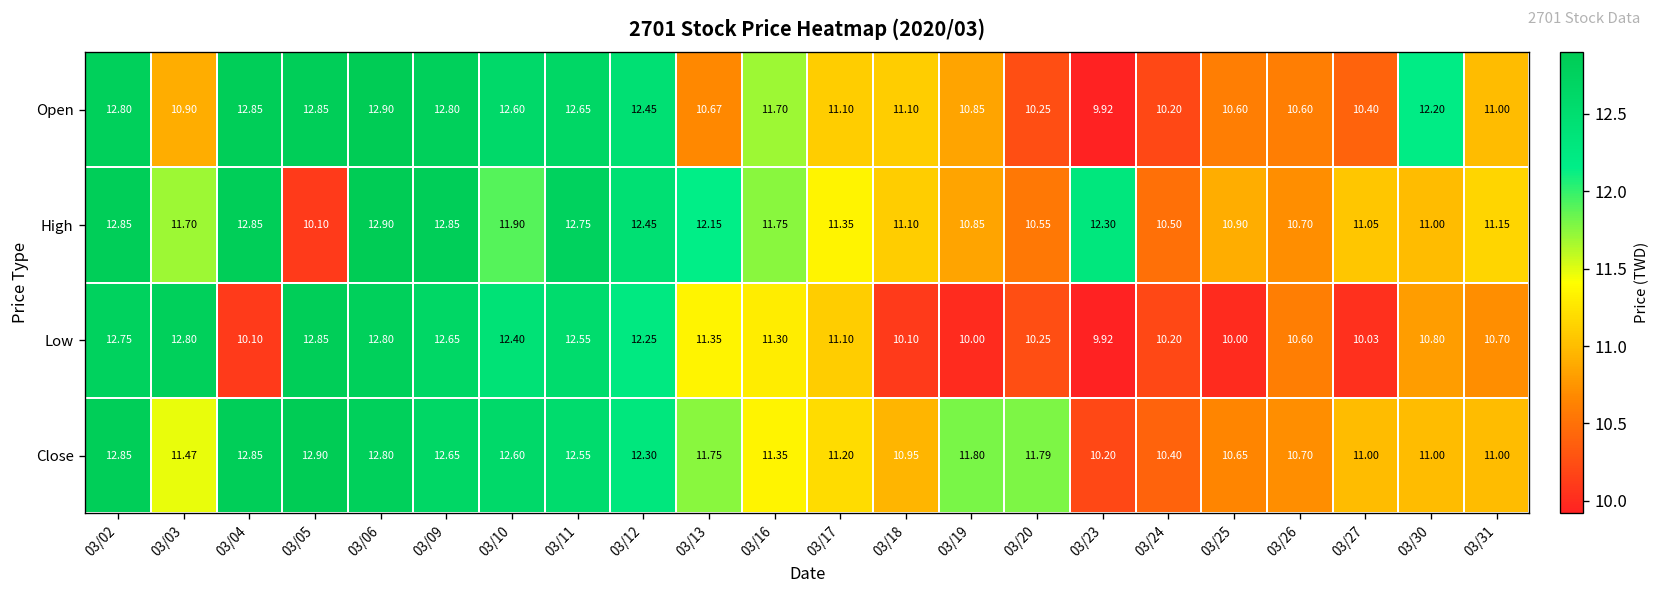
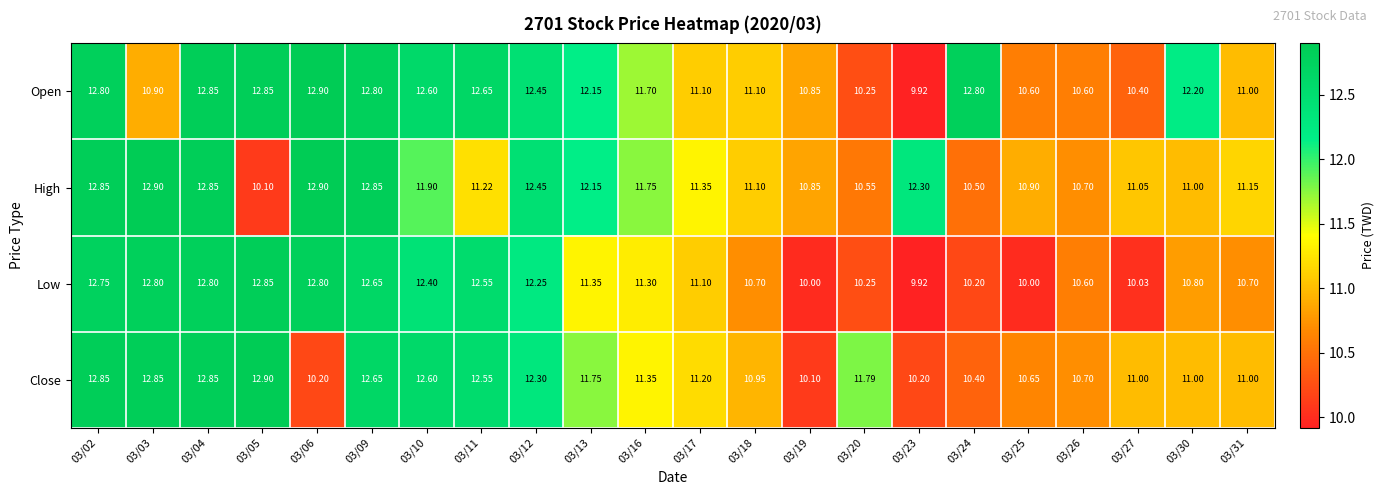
Open, 03/13: 10.67 -> 12.15
Open, 03/24: 10.20 -> 12.80
High, 03/03: 11.70 -> 12.90
High, 03/11: 12.75 -> 11.22
Low, 03/04: 10.10 -> 12.80
Low, 03/18: 10.10 -> 10.70
Close, 03/03: 11.47 -> 12.85
Close, 03/06: 12.80 -> 10.20
Close, 03/19: 11.80 -> 10.10
